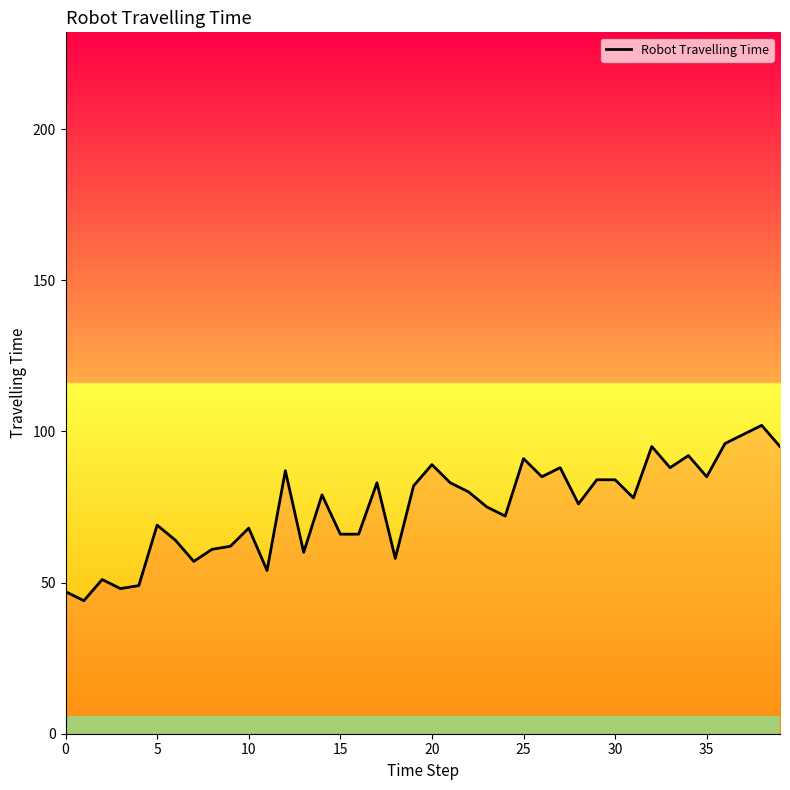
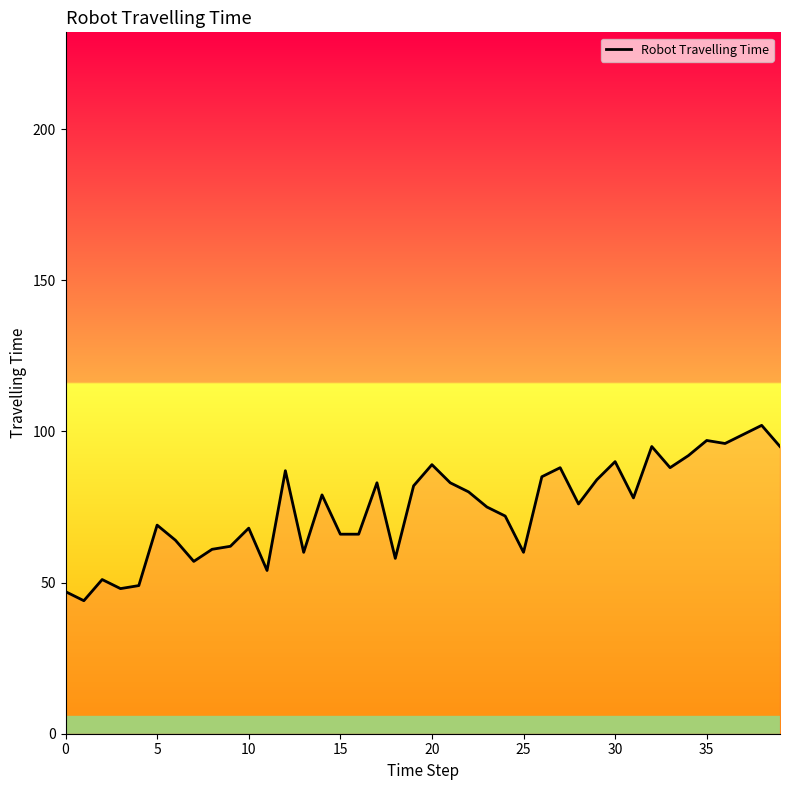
25: 91 -> 60
30: 84 -> 90
35: 85 -> 97
